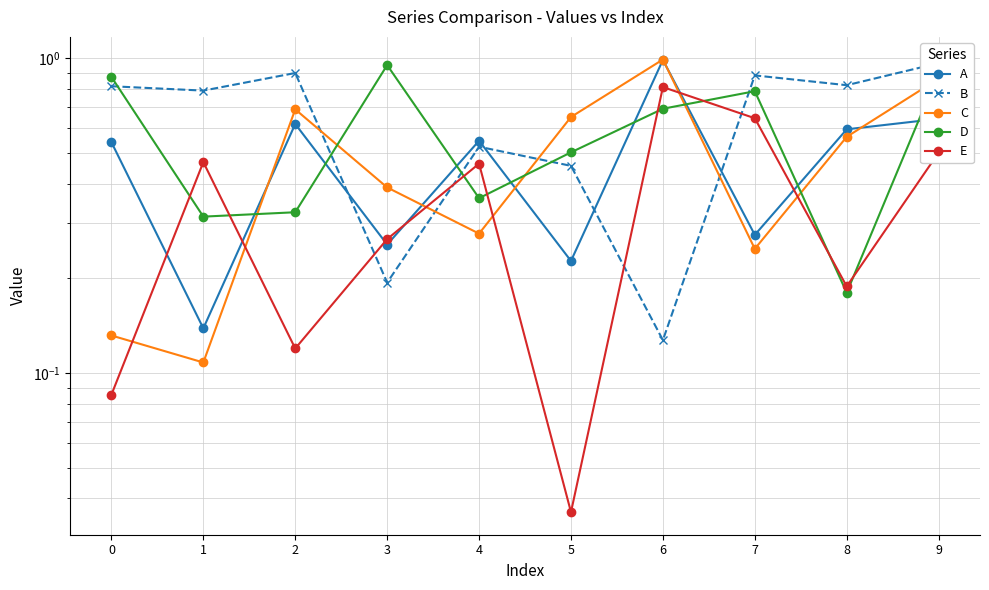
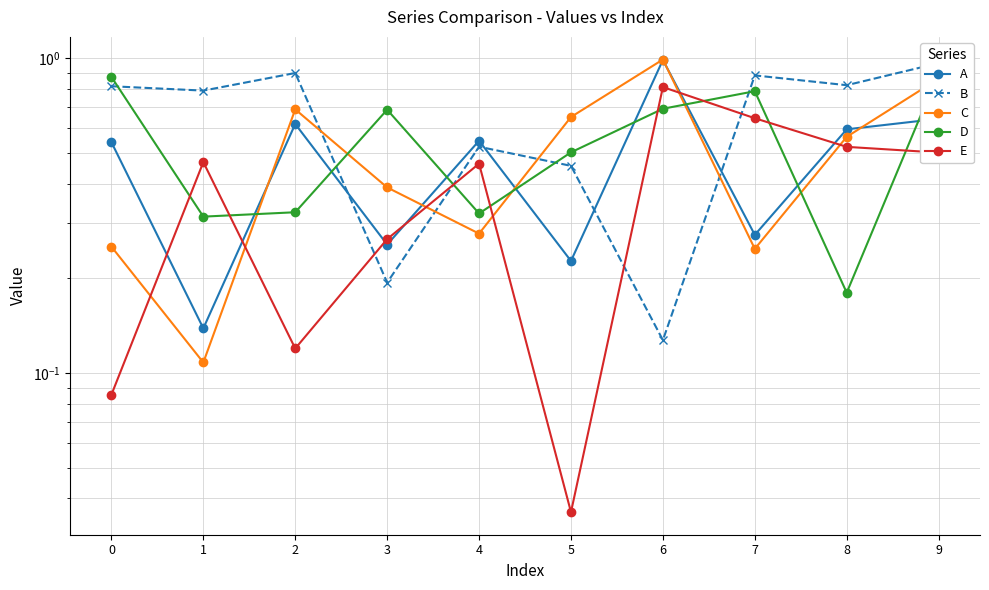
C, 0: 0.132 -> 0.25
D, 3: 0.95 -> 0.69
D, 4: 0.36 -> 0.32
E, 8: 0.19 -> 0.52
